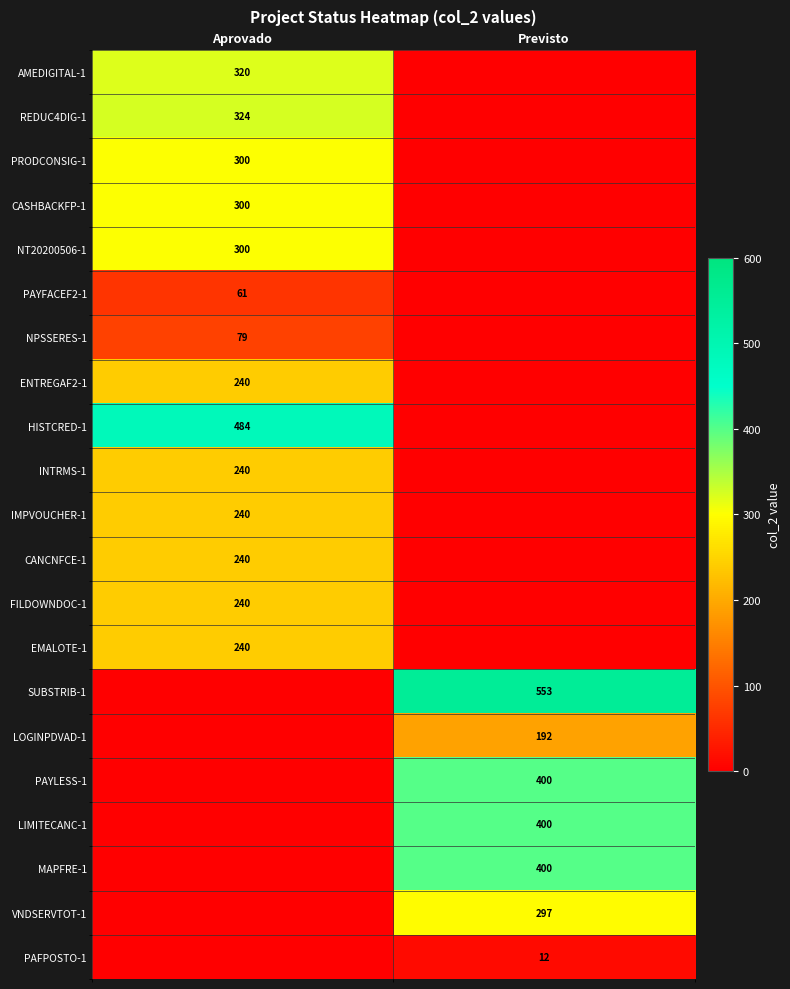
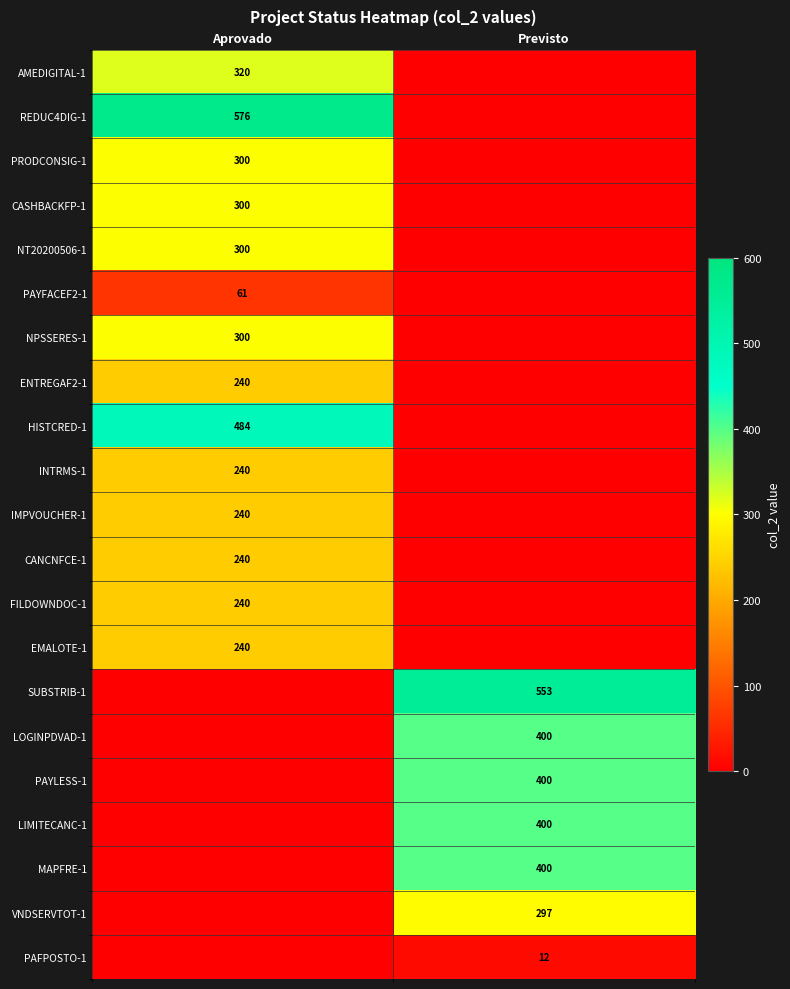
REDUC4DIG-1, Aprovado: 324 -> 576
NPSSERES-1, Aprovado: 79 -> 300
LOGINPDVAD-1, Previsto: 192 -> 400
